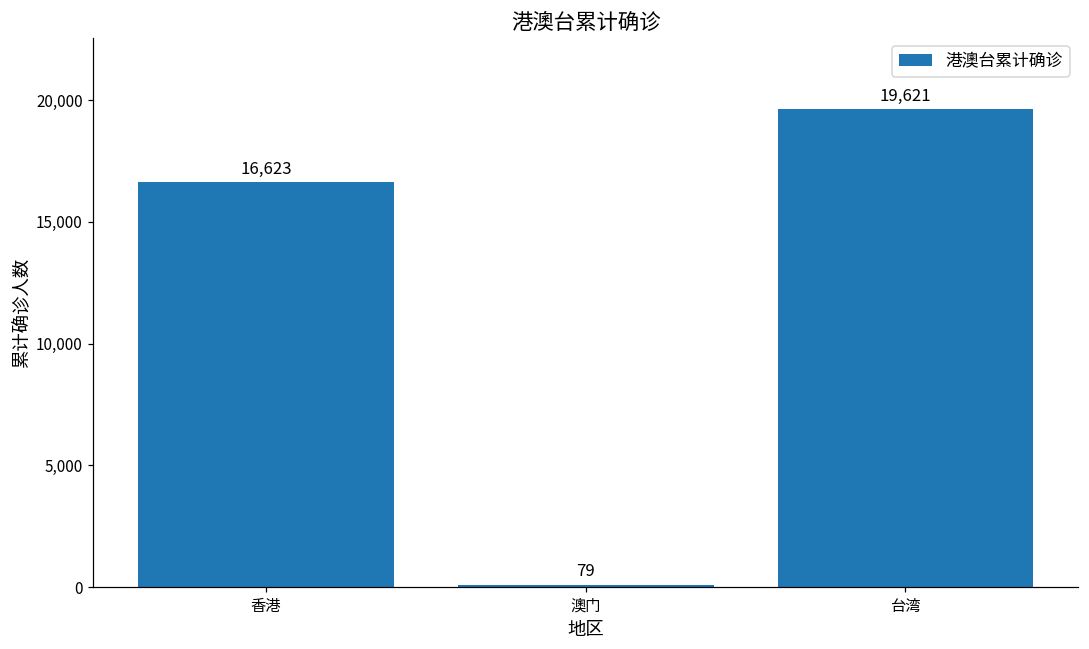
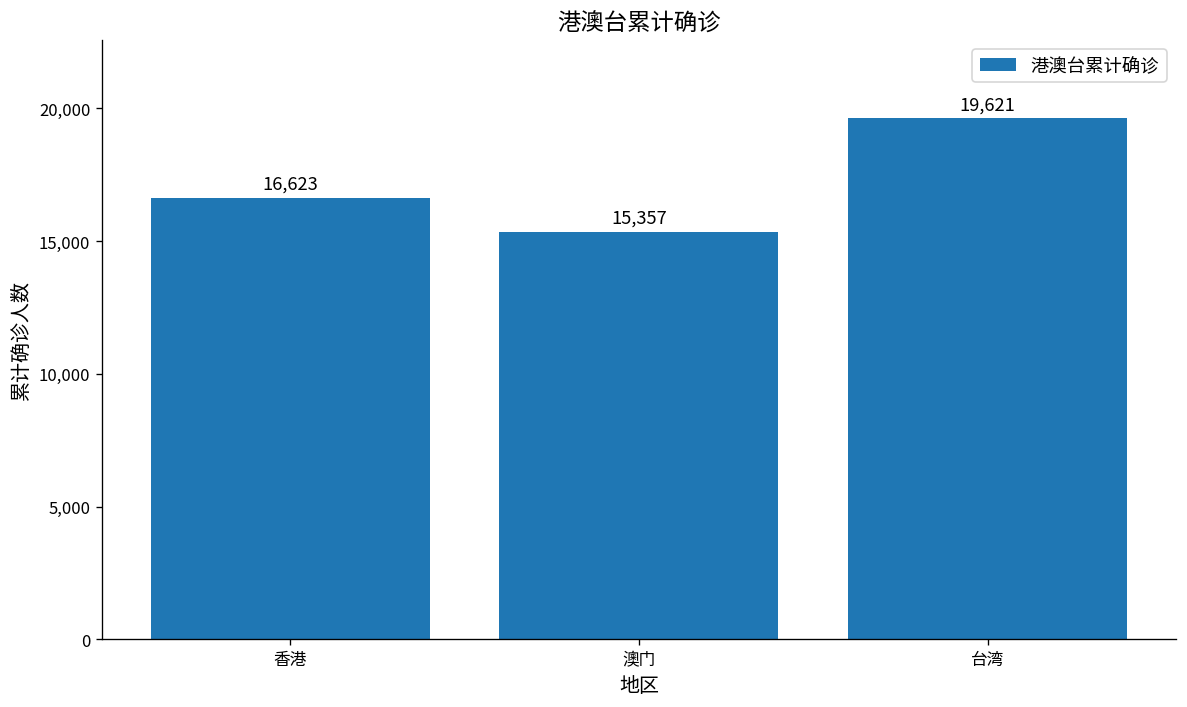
澳门: 79 -> 15,357
